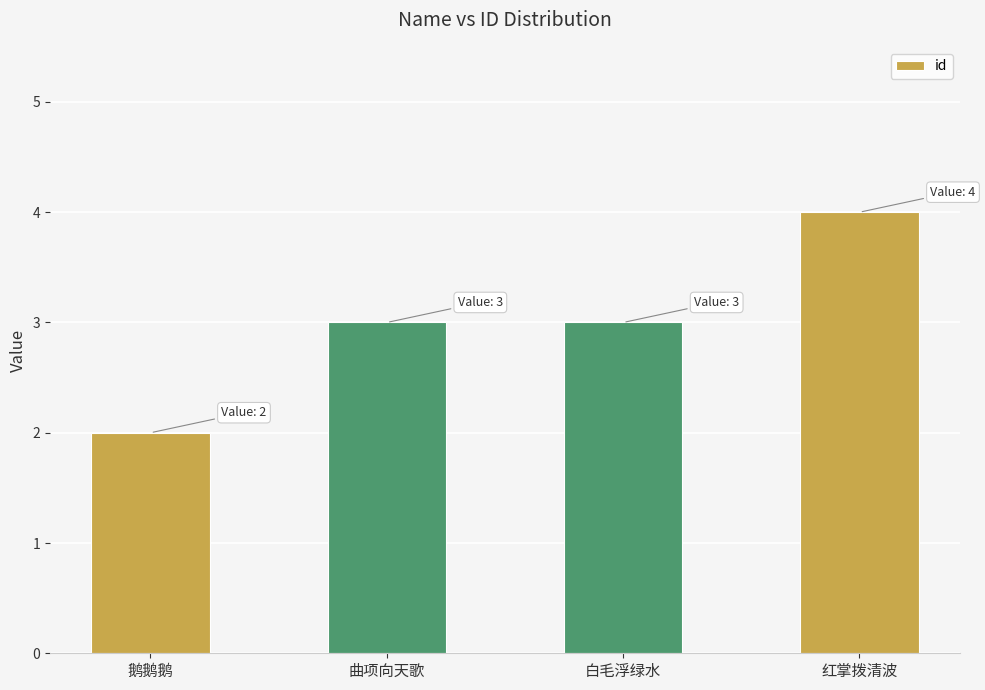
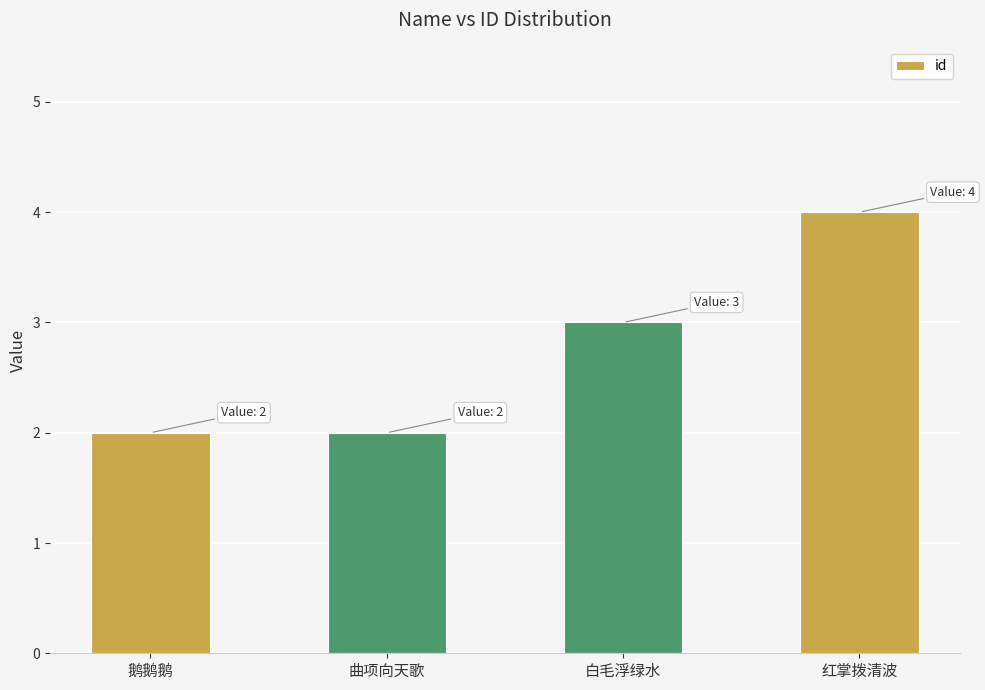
曲项向天歌: 3 -> 2
